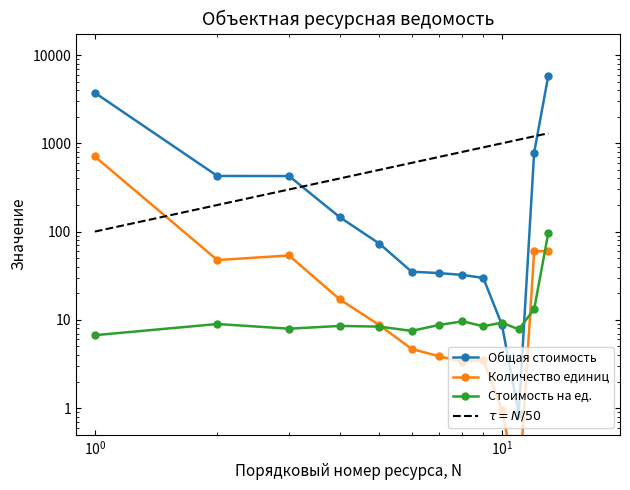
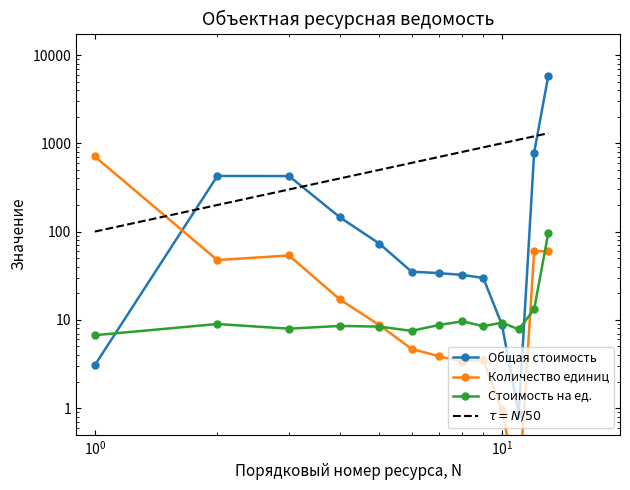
Общая стоимость, 10^0: 3700 -> 3.1
